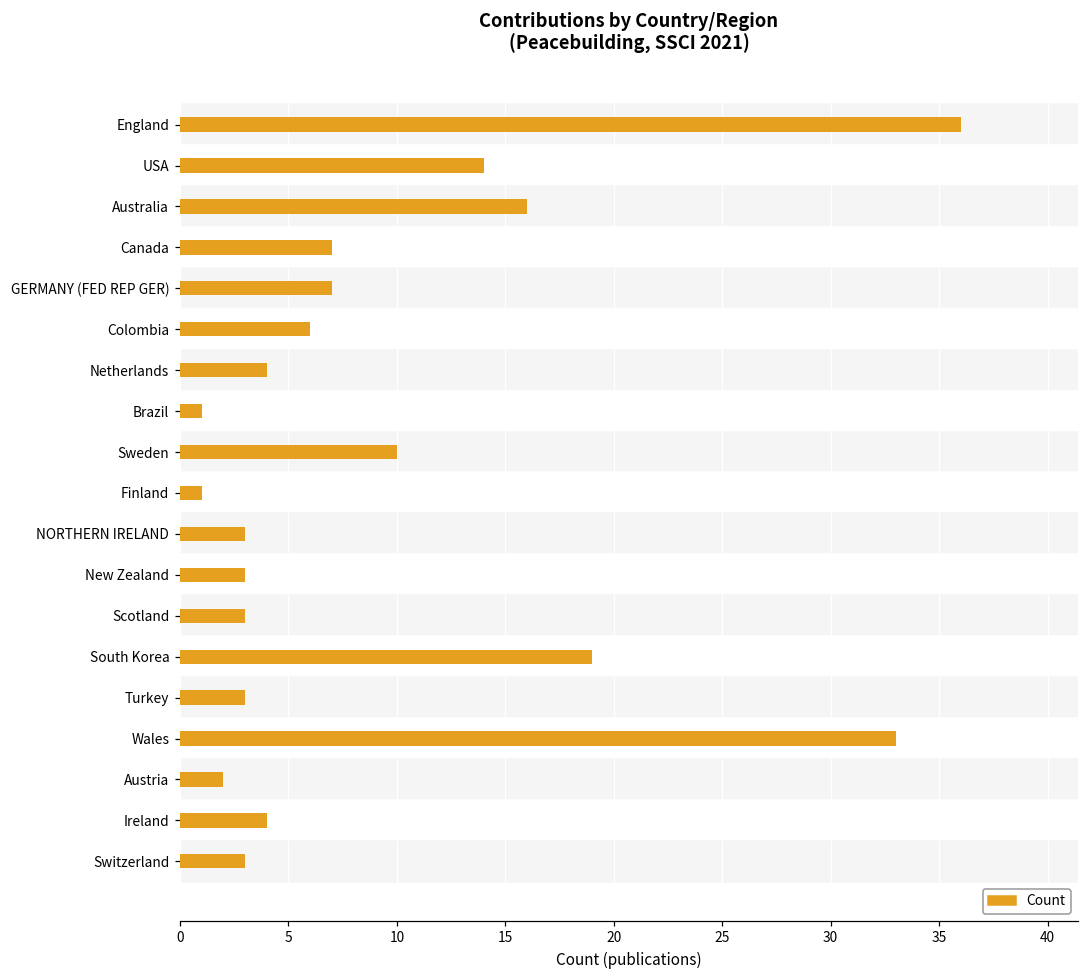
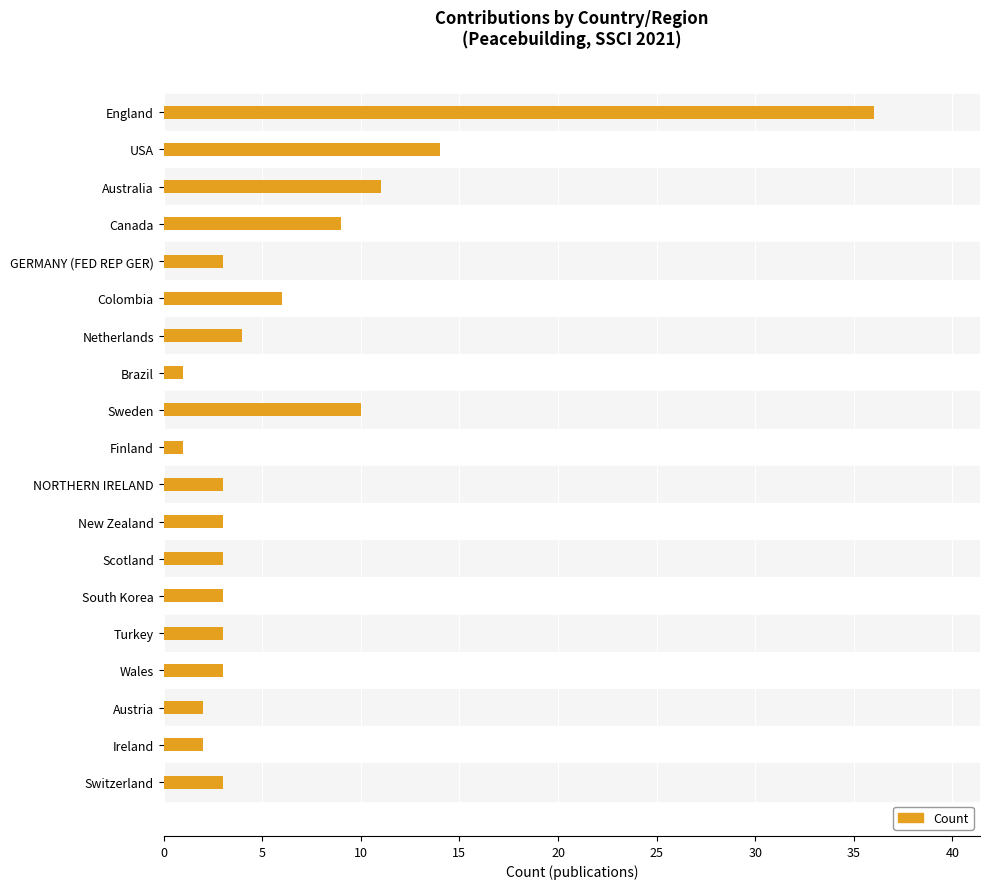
Australia: 16 -> 11
Canada: 7 -> 9
GERMANY (FED REP GER): 7 -> 3
South Korea: 19 -> 3
Wales: 33 -> 3
Ireland: 4 -> 2
